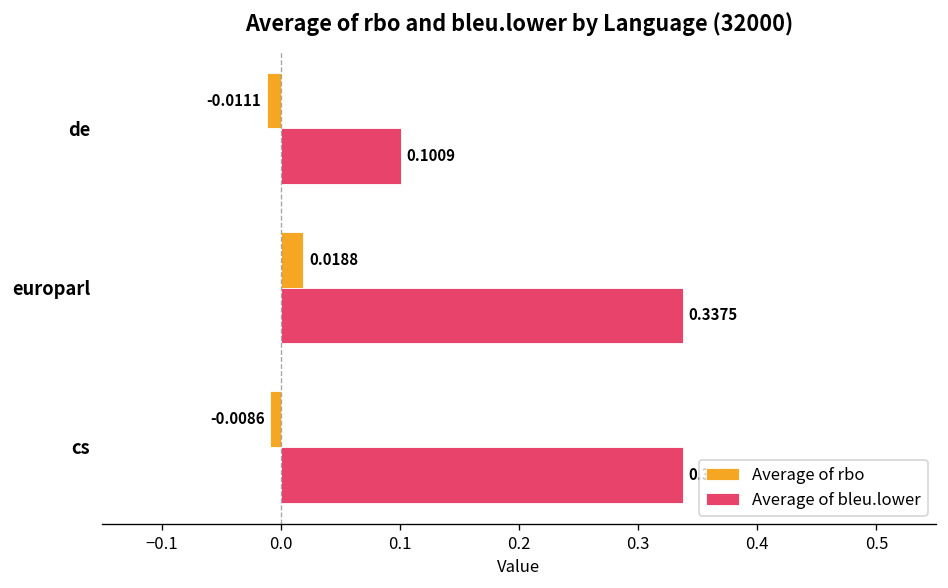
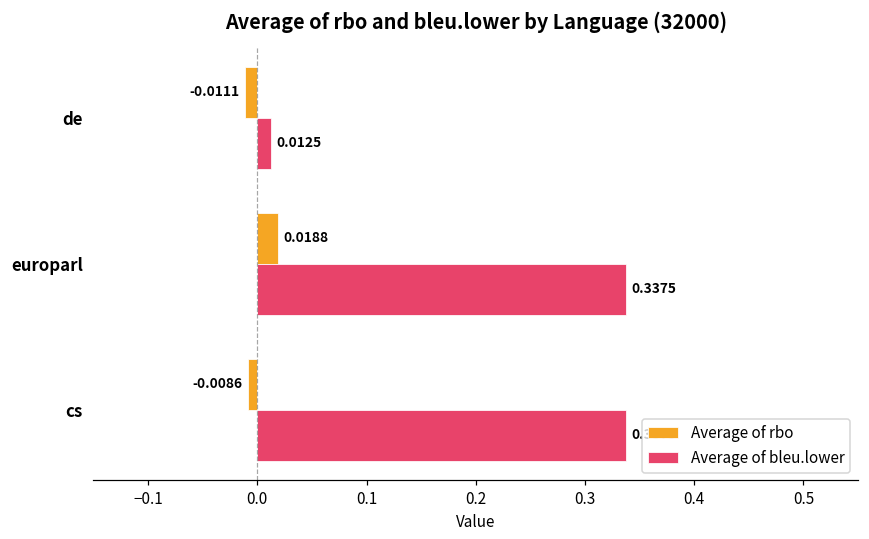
Average of bleu.lower, de: 0.1009 -> 0.0125
